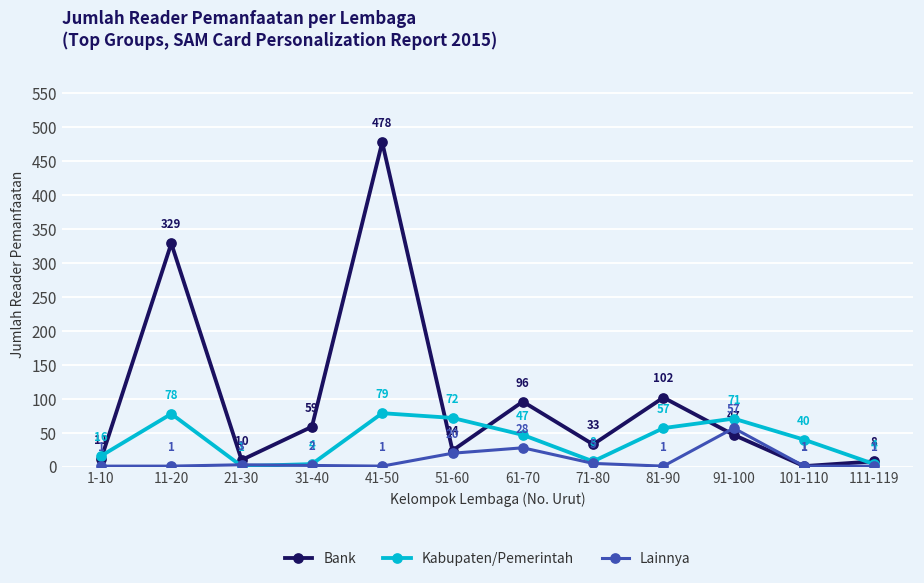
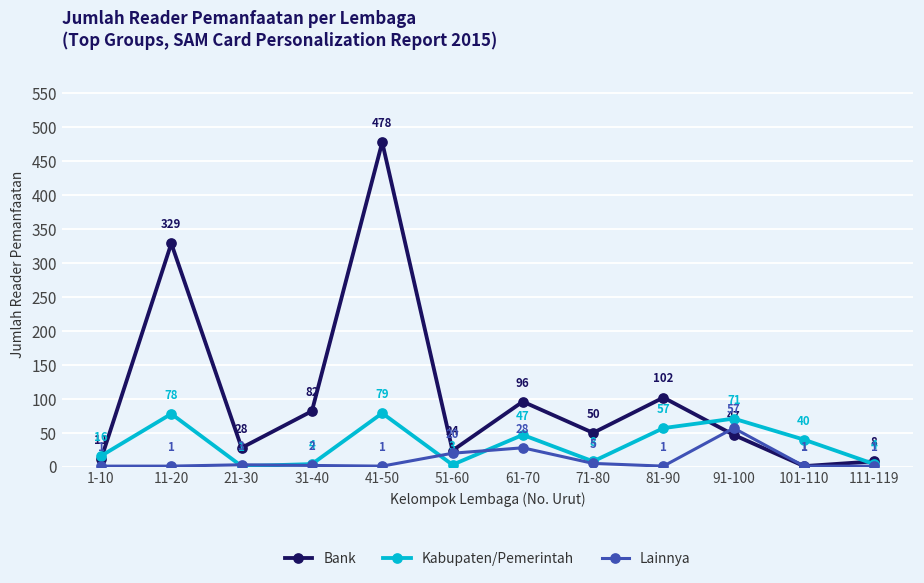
Bank, 21-30: 10 -> 28
Bank, 31-40: 59 -> 82
Kabupaten/Pemerintah, 51-60: 72 -> 3
Bank, 71-80: 33 -> 50
